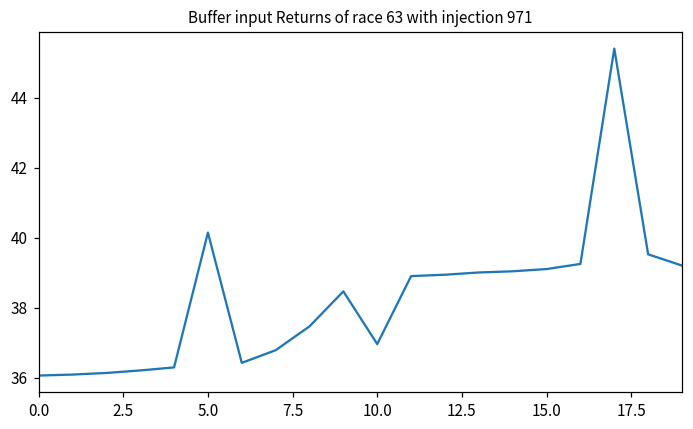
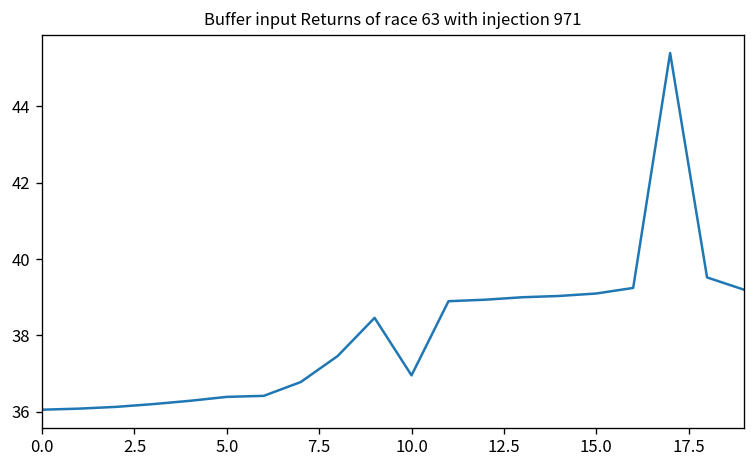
5.0: 40.1 -> 36.4
